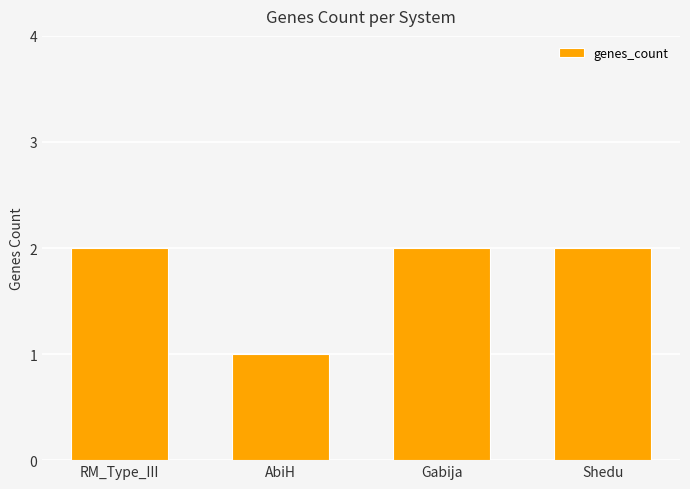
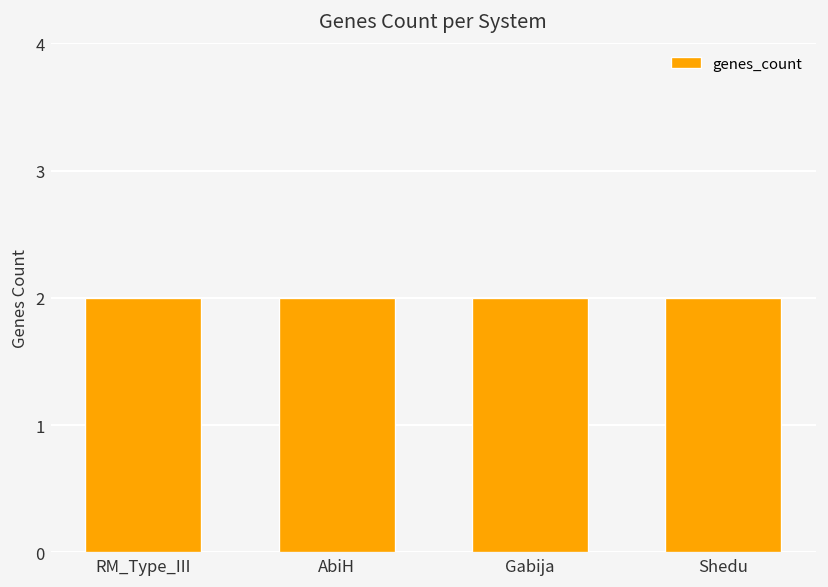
AbiH: 1 -> 2
